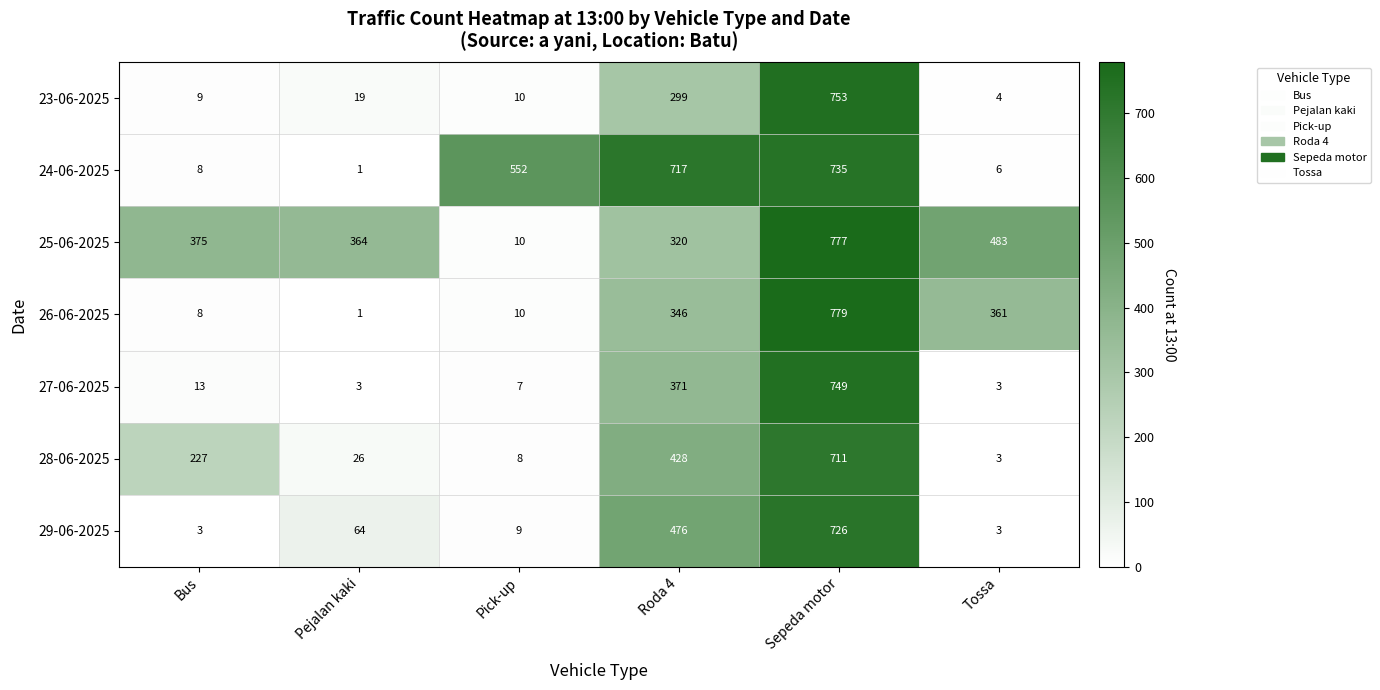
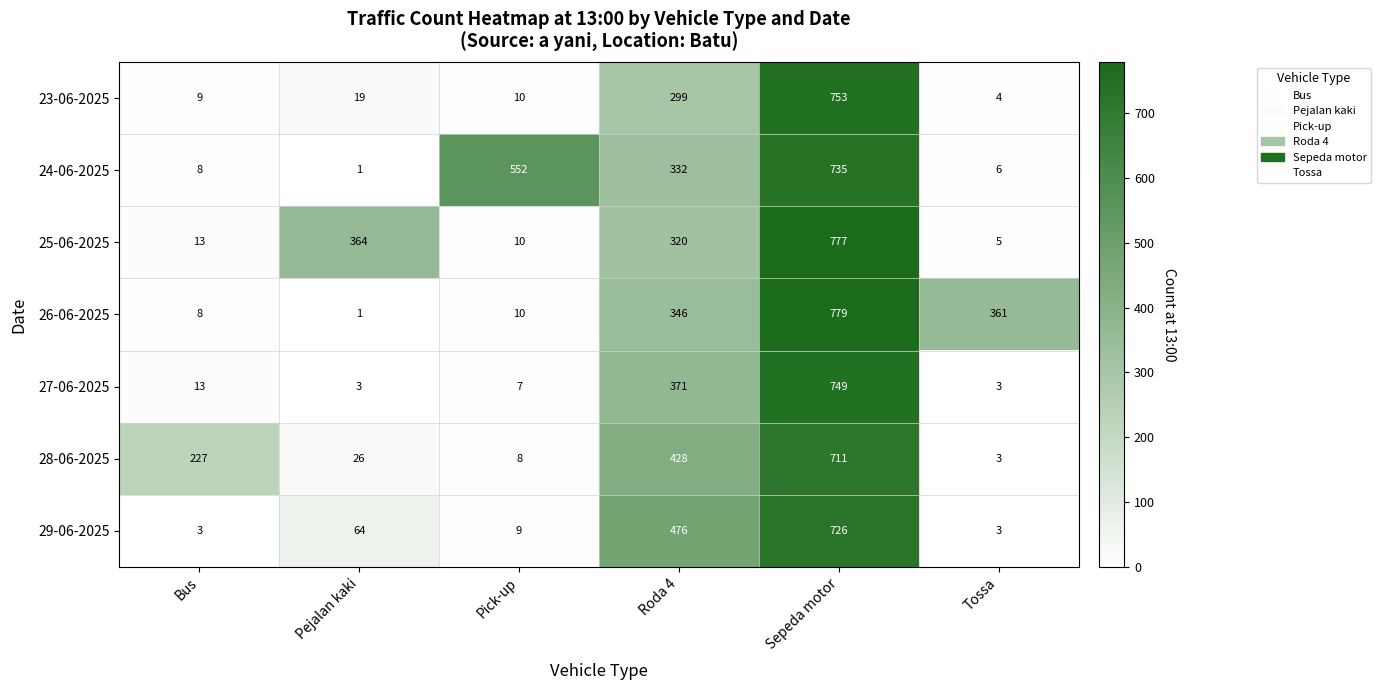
24-06-2025, Roda 4: 717 -> 332
25-06-2025, Bus: 375 -> 13
25-06-2025, Tossa: 483 -> 5
